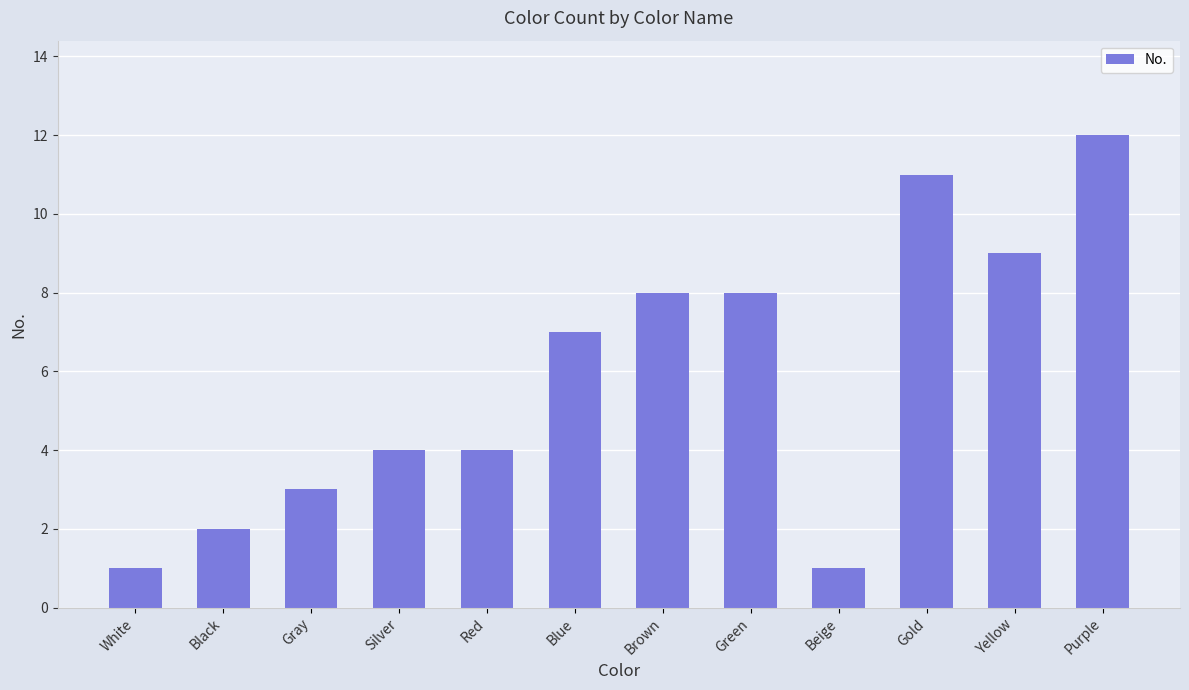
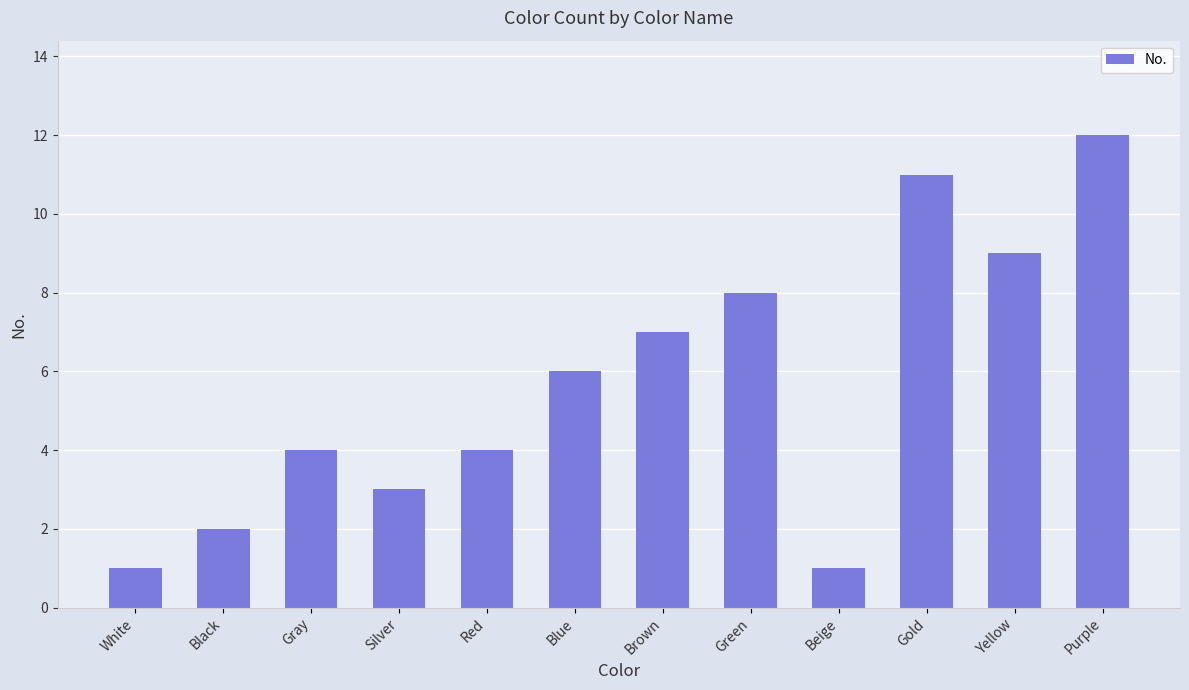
Gray: 3 -> 4
Silver: 4 -> 3
Blue: 7 -> 6
Brown: 8 -> 7
